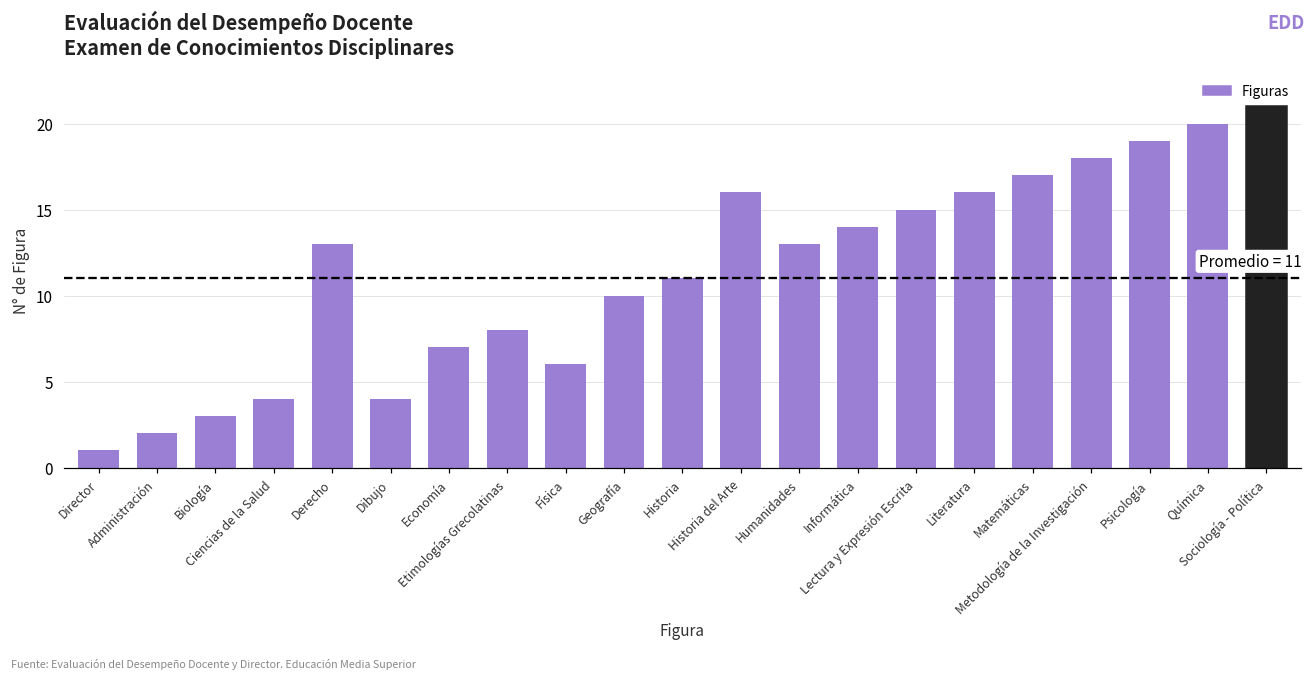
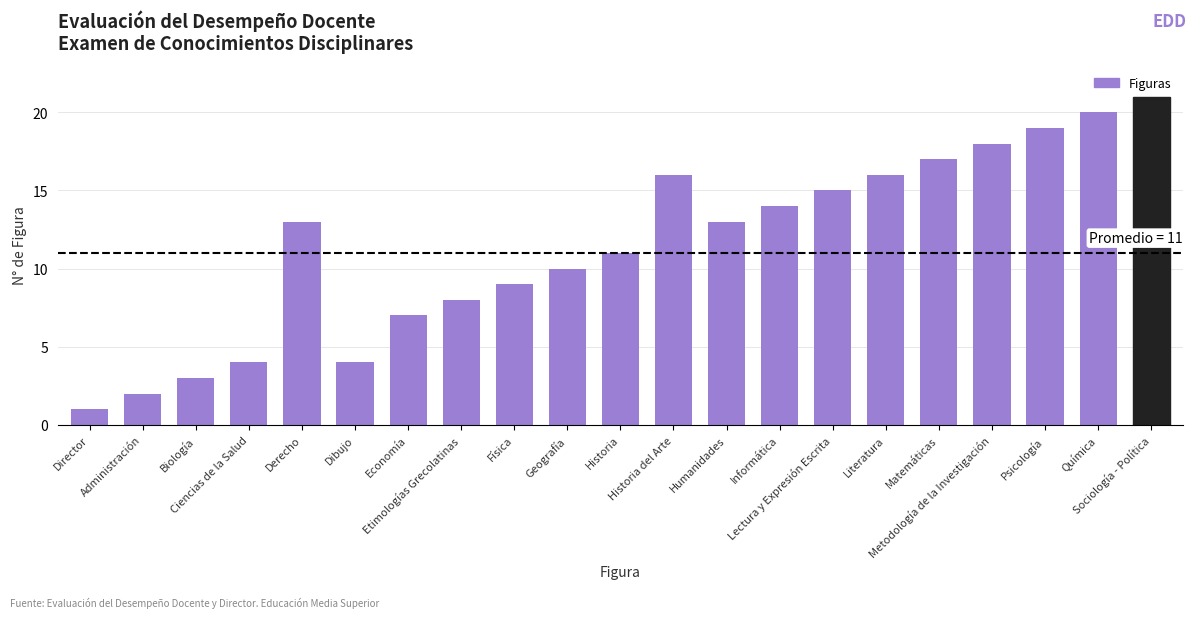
Física: 6 -> 9
